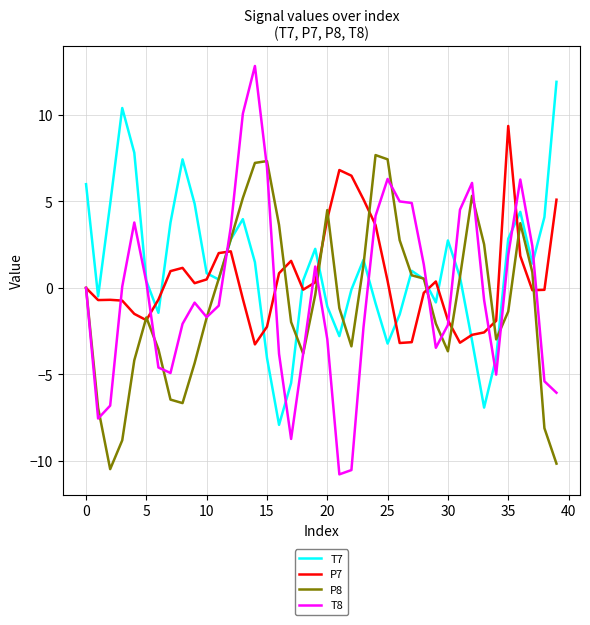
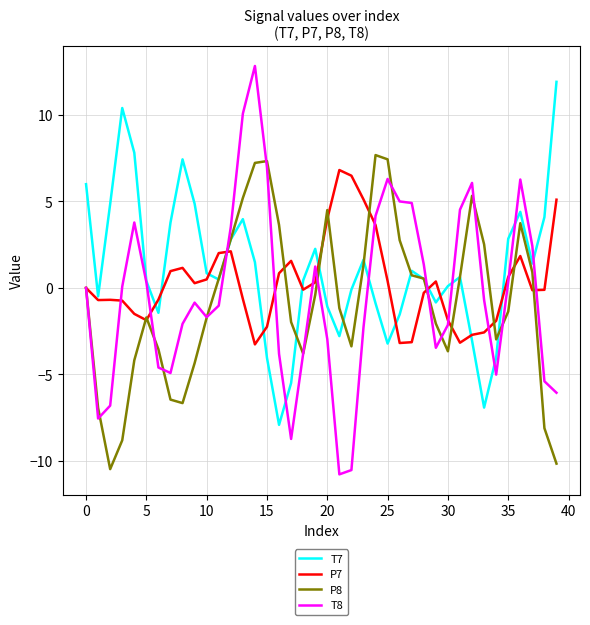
T7, 30: 2.7 -> 0.1
P7, 35: 9.4 -> 0.6
T8, 35: 1.9 -> 0.4
